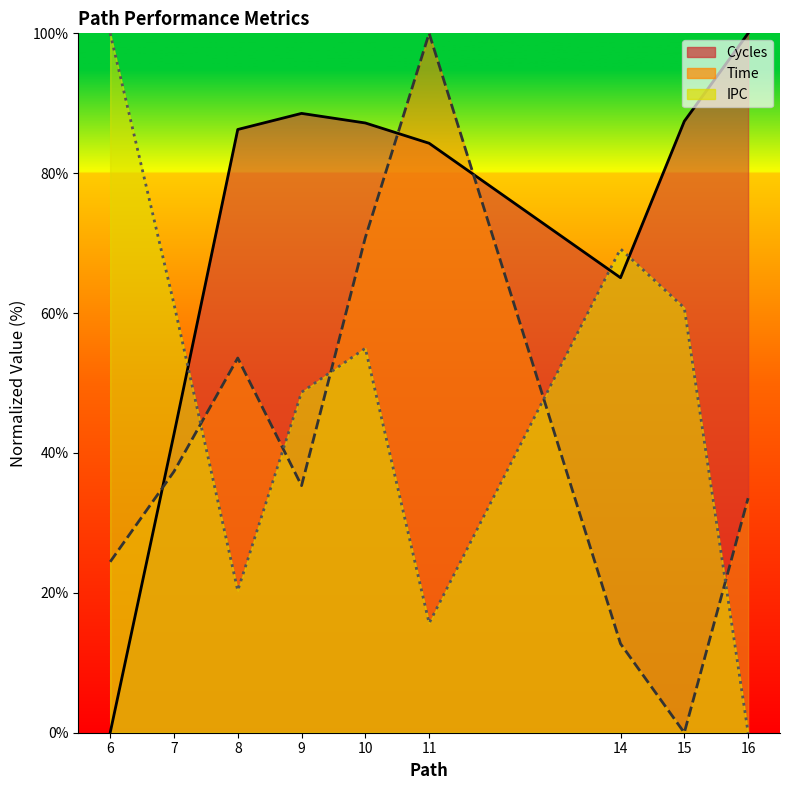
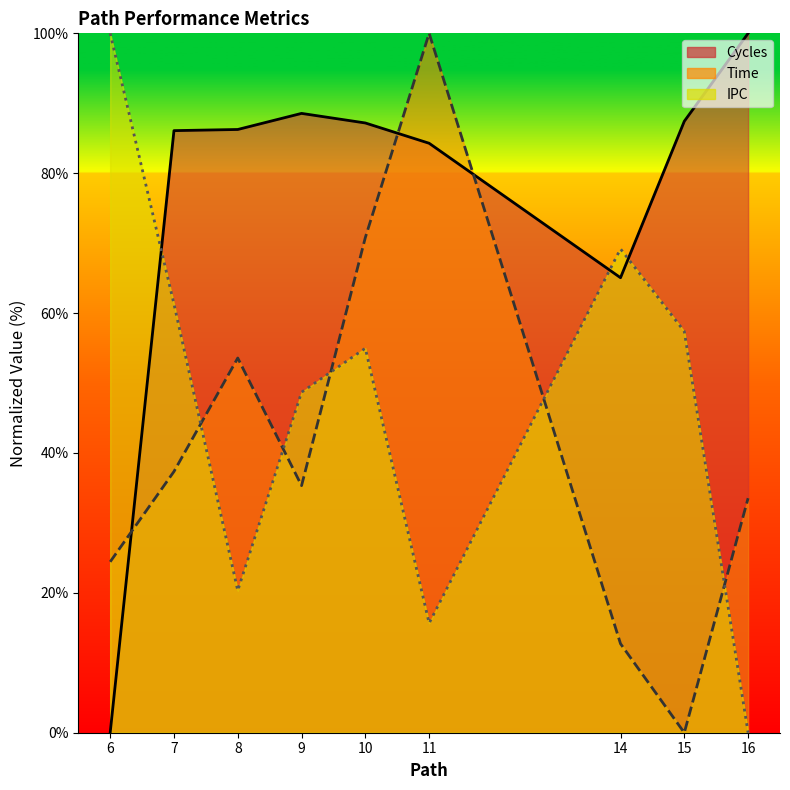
Cycles, 7: 43% -> 86%
IPC, 15: 61% -> 57%
